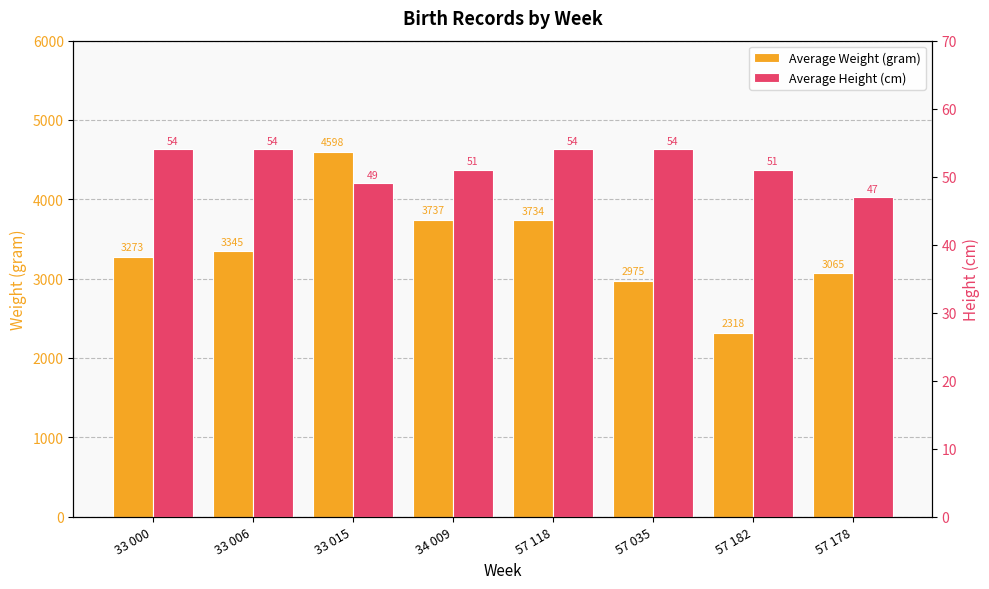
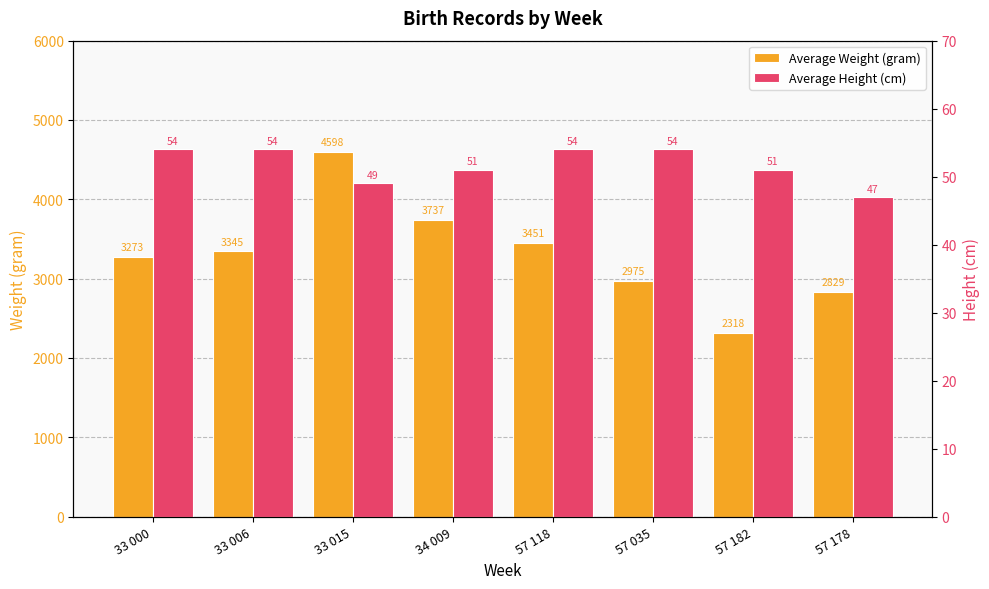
Average Weight (gram), 57 118: 3734 -> 3451
Average Weight (gram), 57 178: 3065 -> 2829
